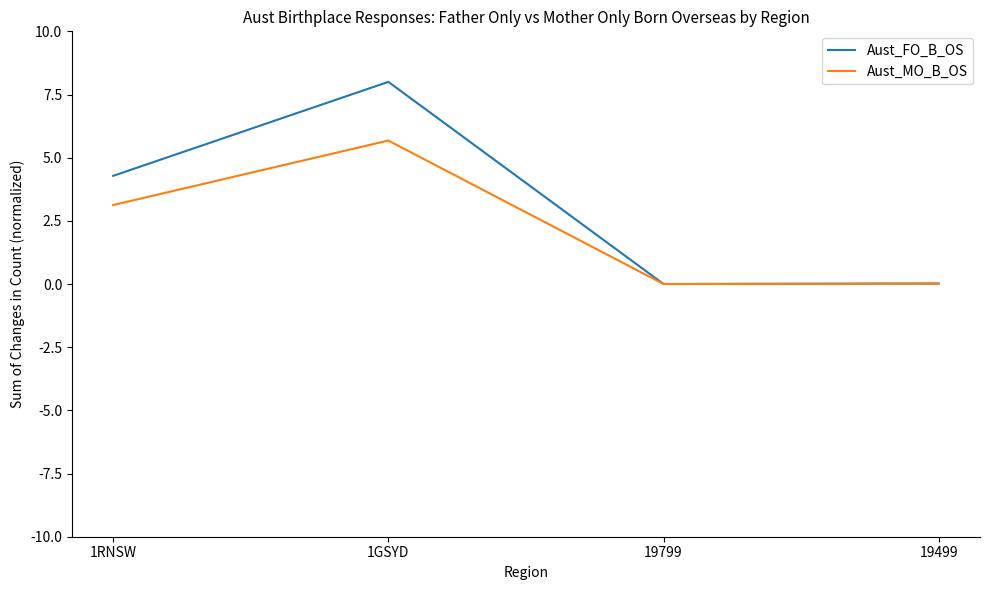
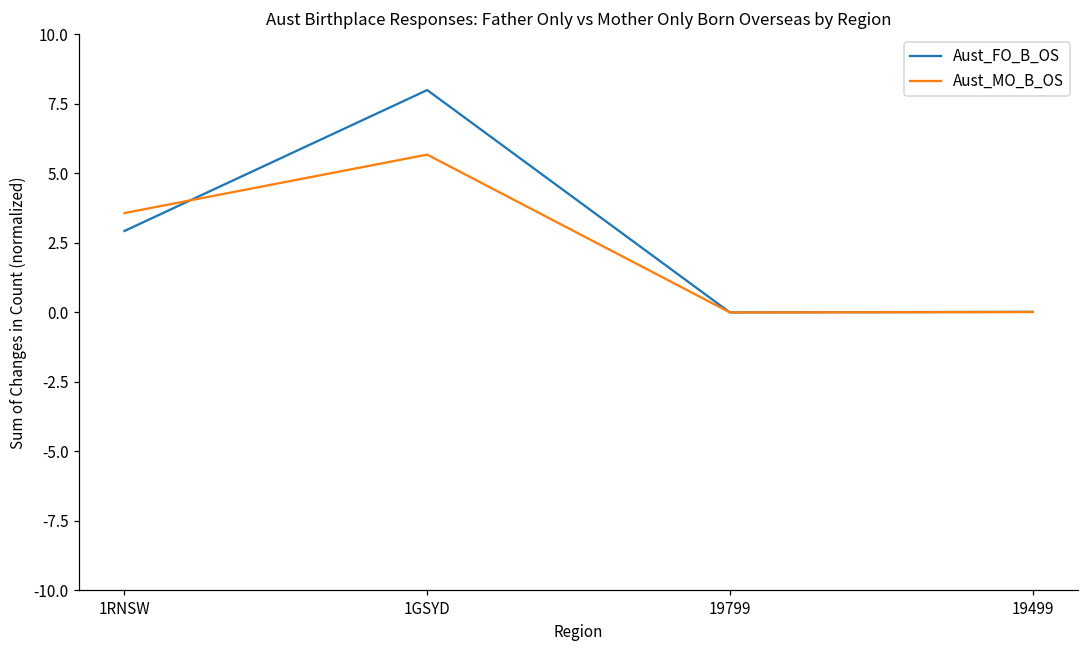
Aust_FO_B_OS, 1RNSW: 4.3 -> 2.9
Aust_MO_B_OS, 1RNSW: 3.1 -> 3.6
